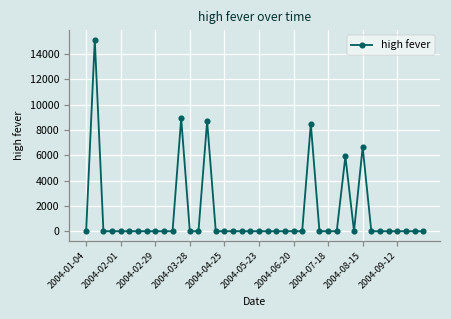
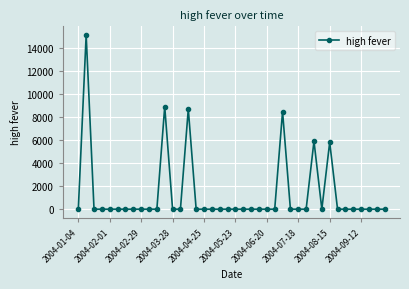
2004-08-15: 6700 -> 5800
